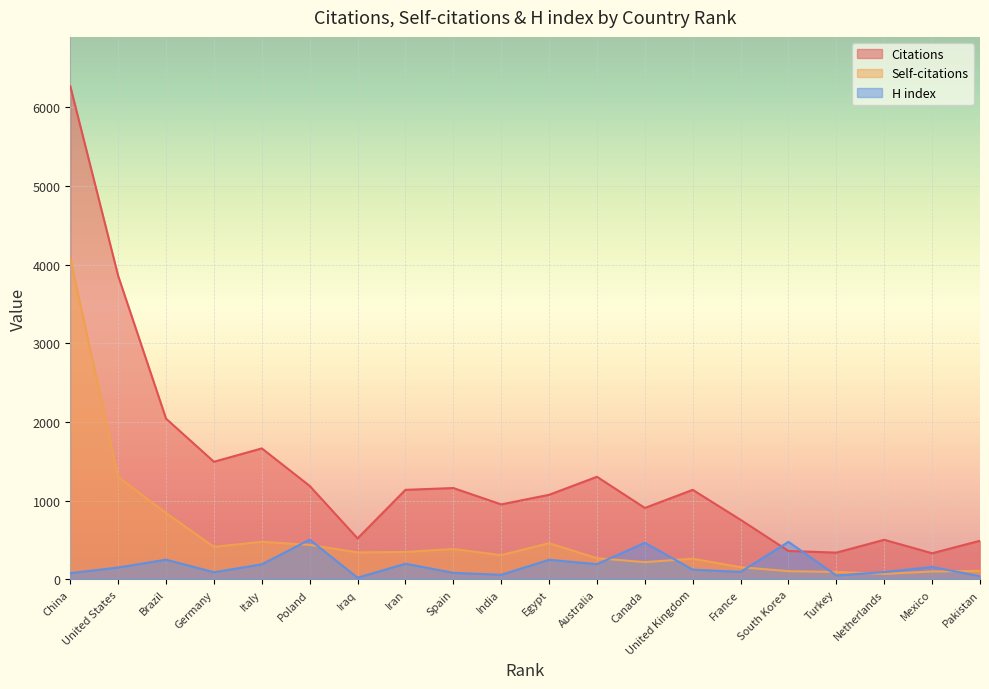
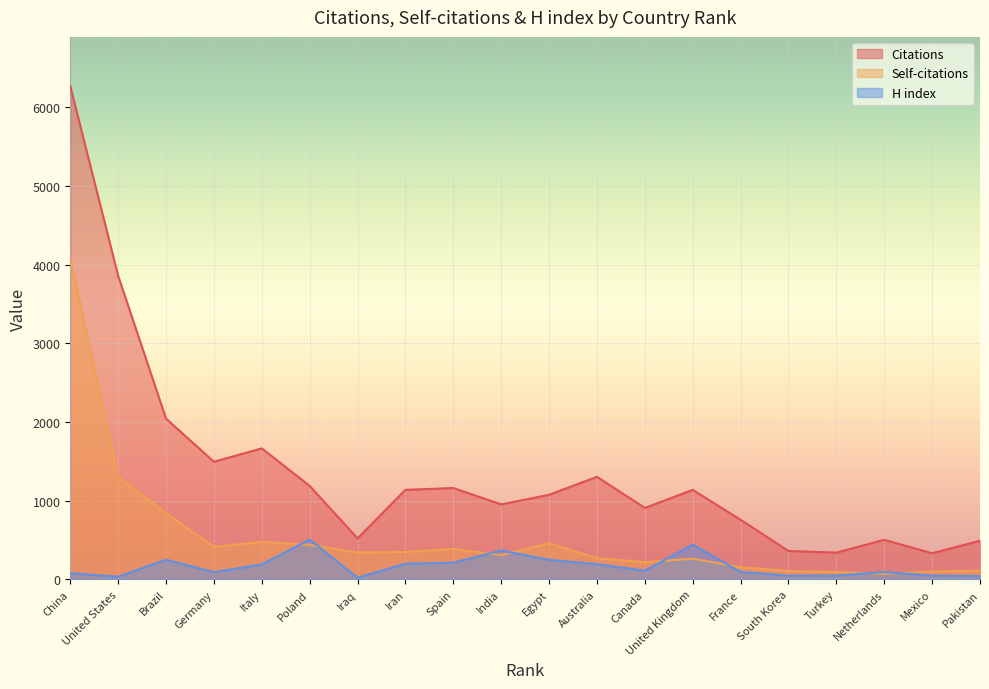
H index, United States: 200 -> 0
H index, Spain: 100 -> 200
H index, India: 100 -> 400
H index, Canada: 500 -> 100
H index, United Kingdom: 100 -> 400
H index, South Korea: 500 -> 0
H index, Mexico: 200 -> 0
